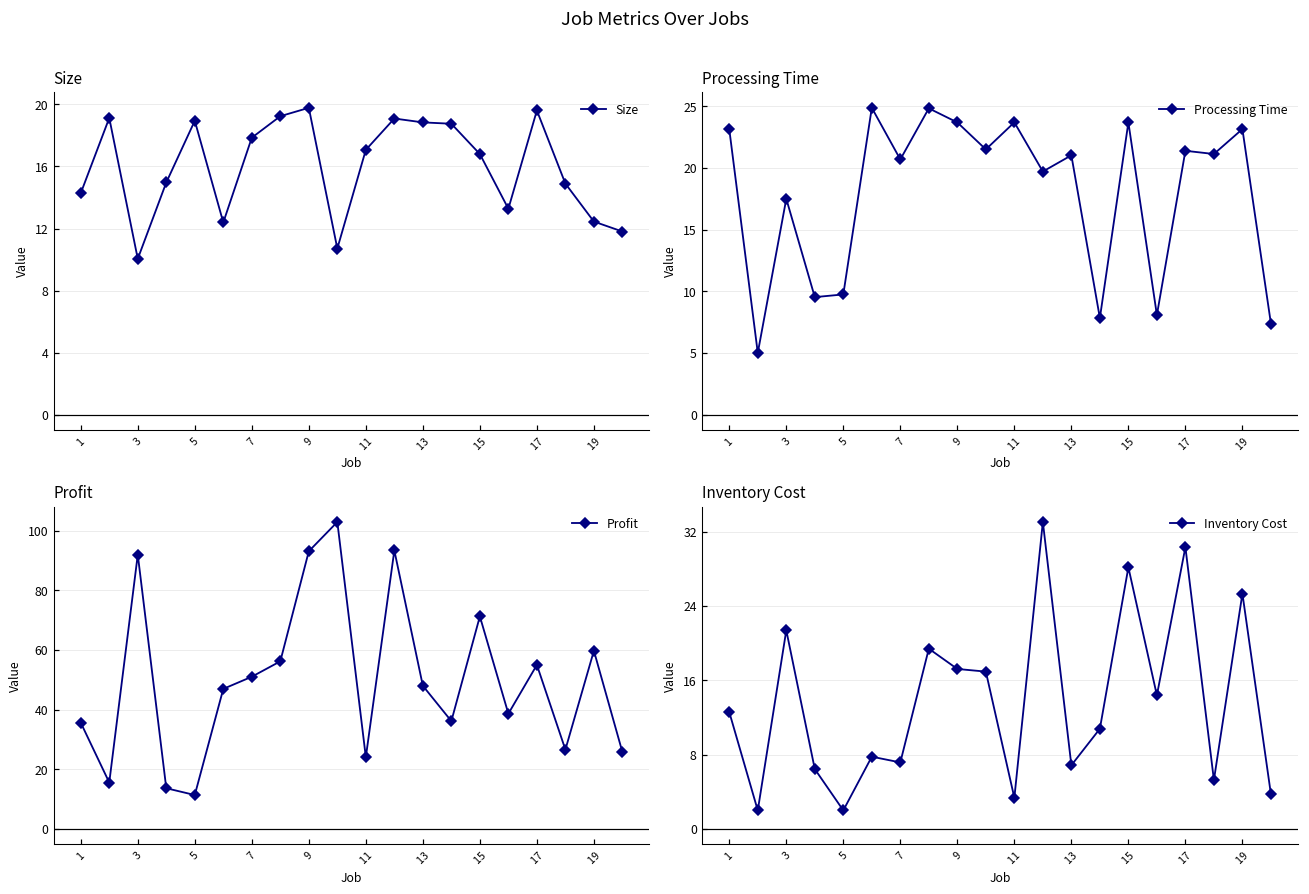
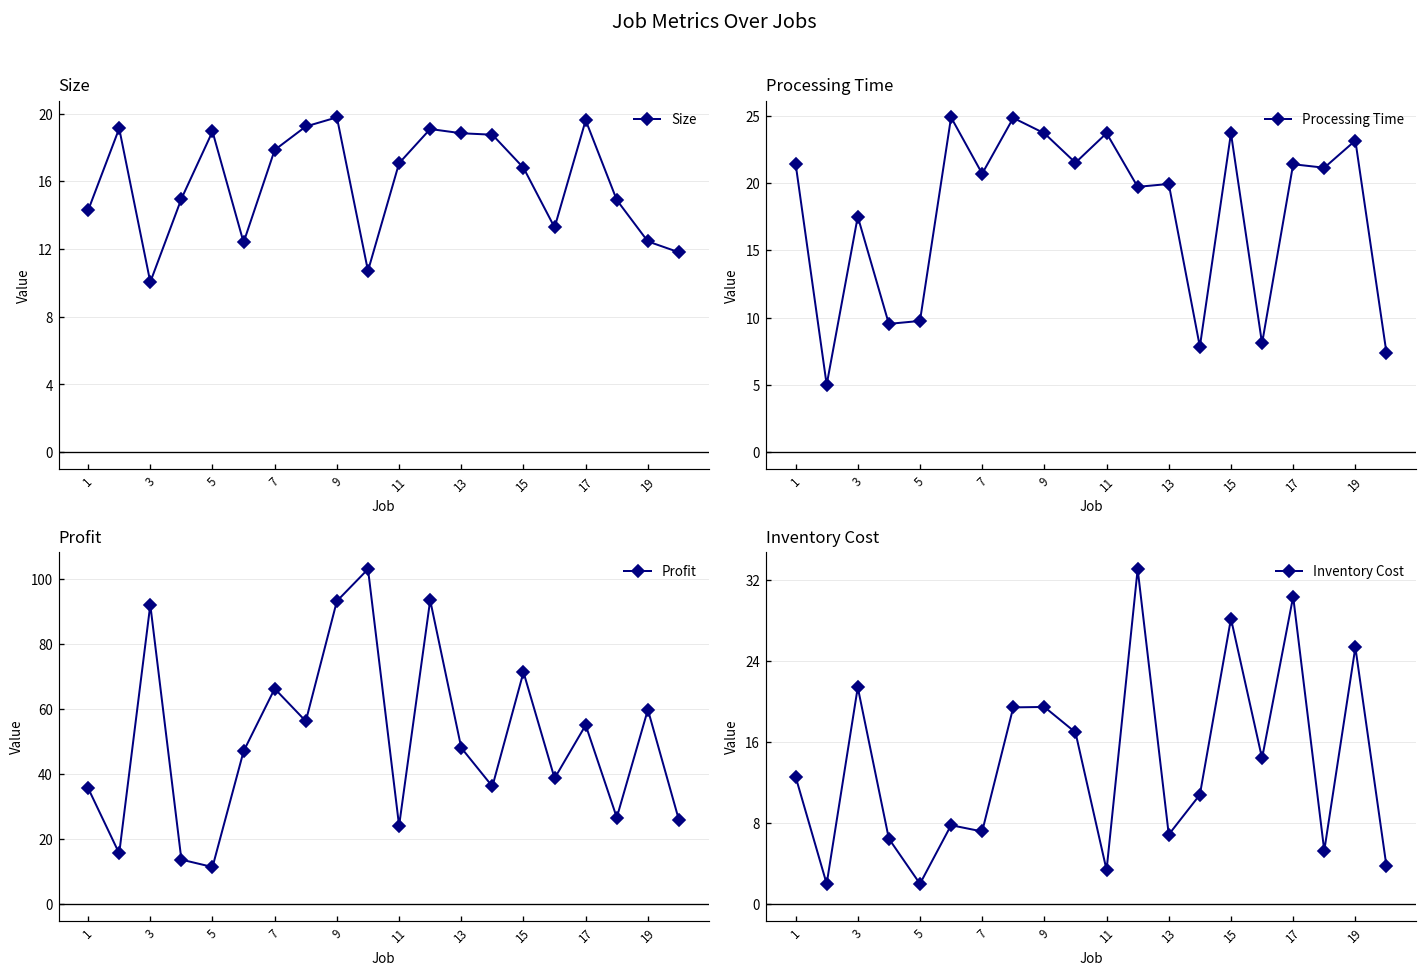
Processing Time, 1: 23.1 -> 21.5
Processing Time, 13: 21.0 -> 19.9
Profit, 7: 51 -> 66
Inventory Cost, 9: 17 -> 19
